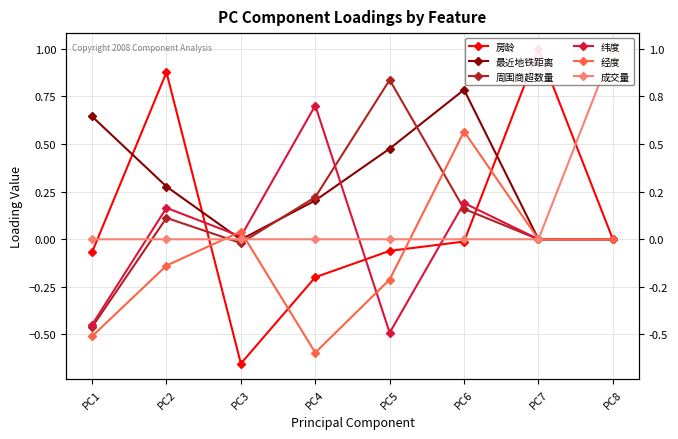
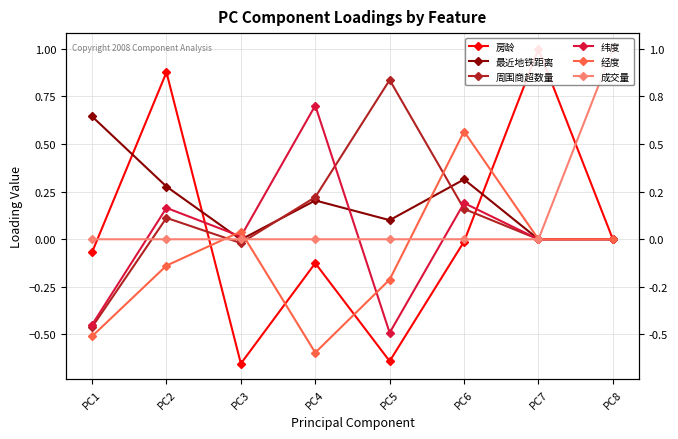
房龄, PC4: -0.20 -> -0.13
房龄, PC5: -0.06 -> -0.64
最近地铁距离, PC5: 0.48 -> 0.10
最近地铁距离, PC6: 0.79 -> 0.31
